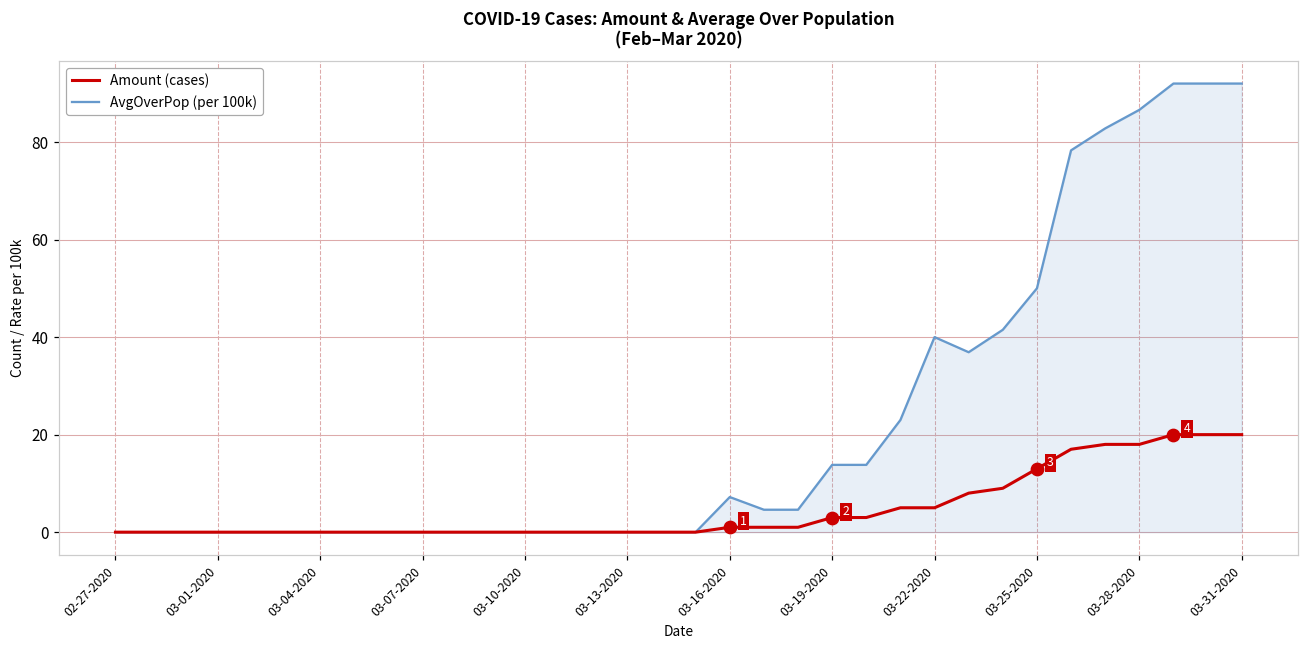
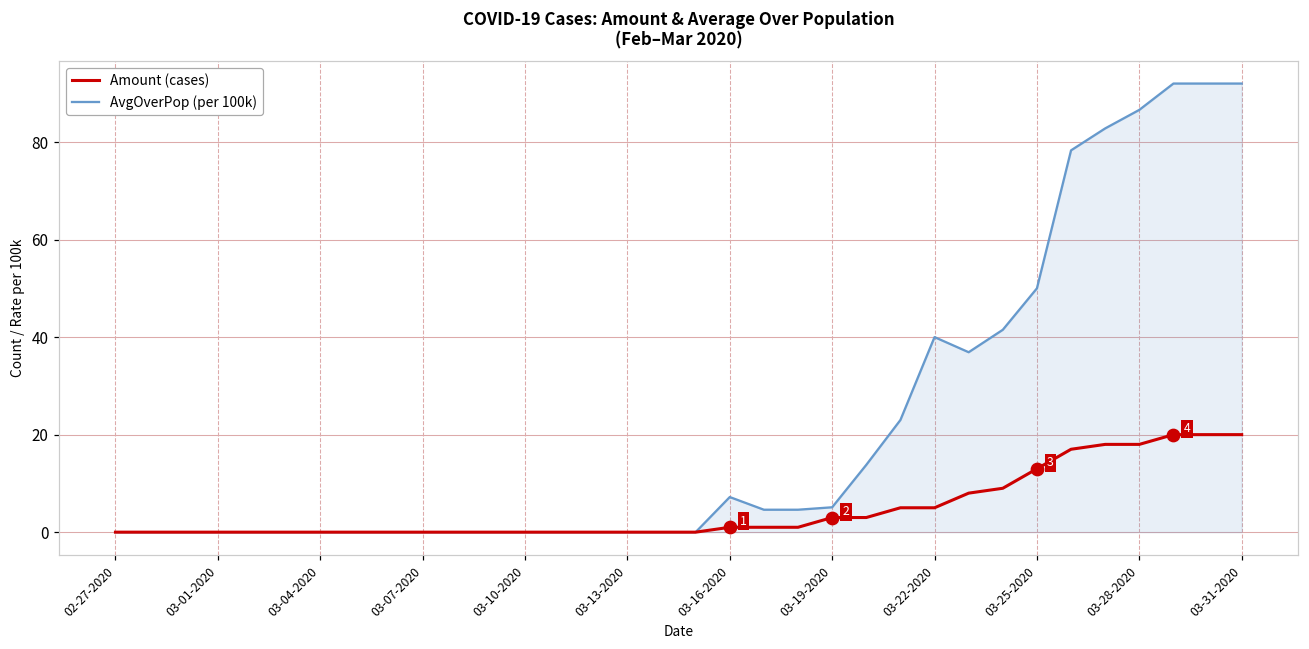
AvgOverPop (per 100k), 03-19-2020: 14 -> 5
